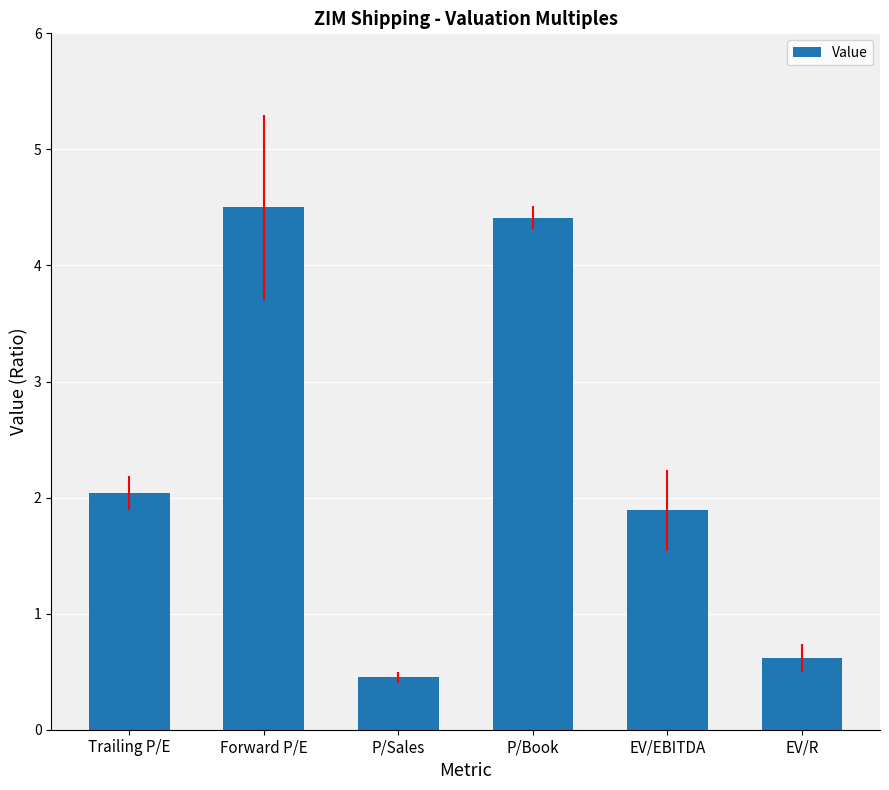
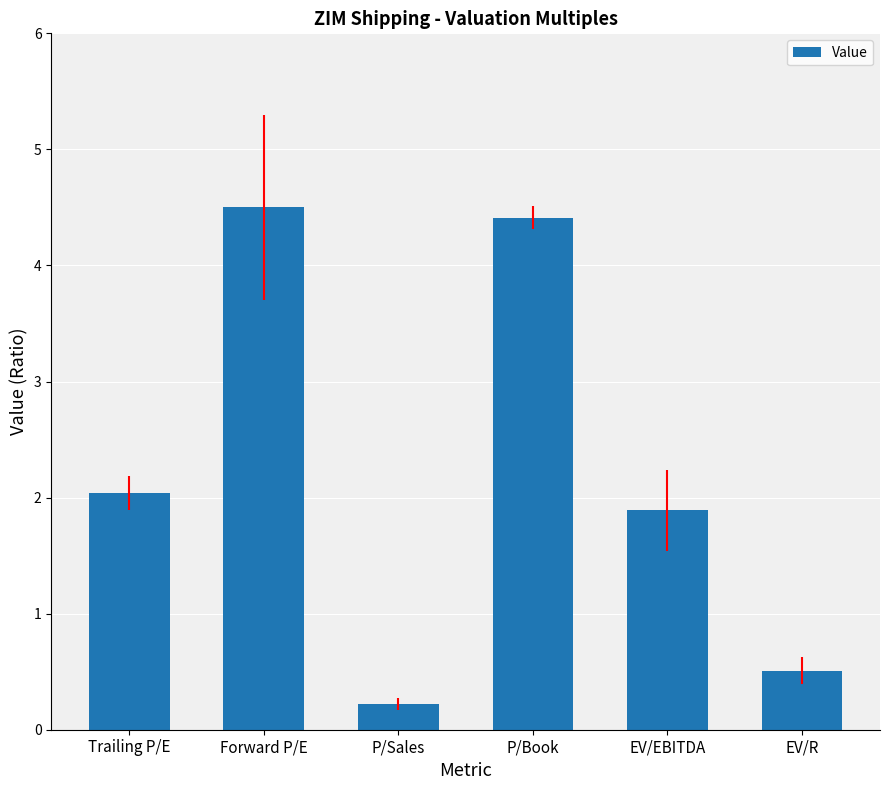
P/Sales: 0.45 -> 0.22
EV/R: 0.62 -> 0.51
